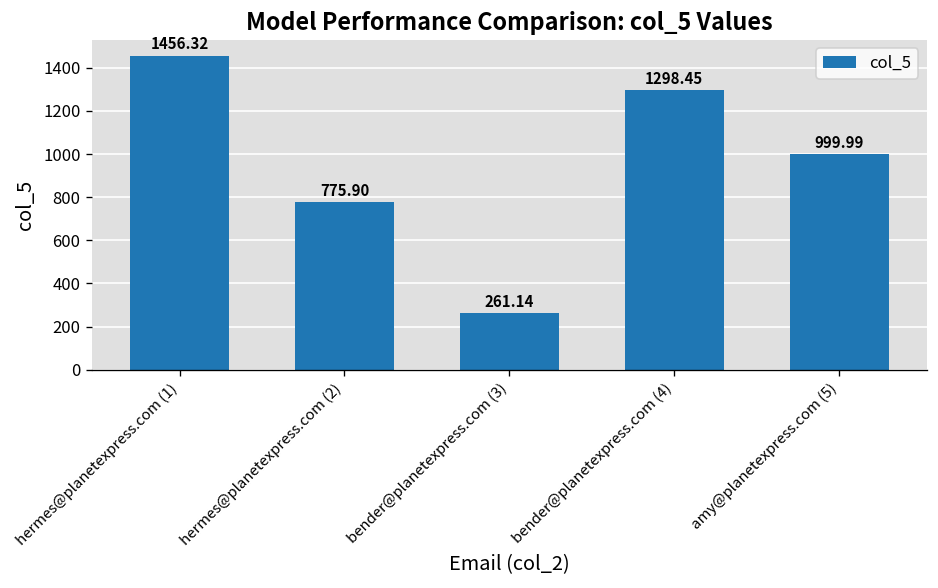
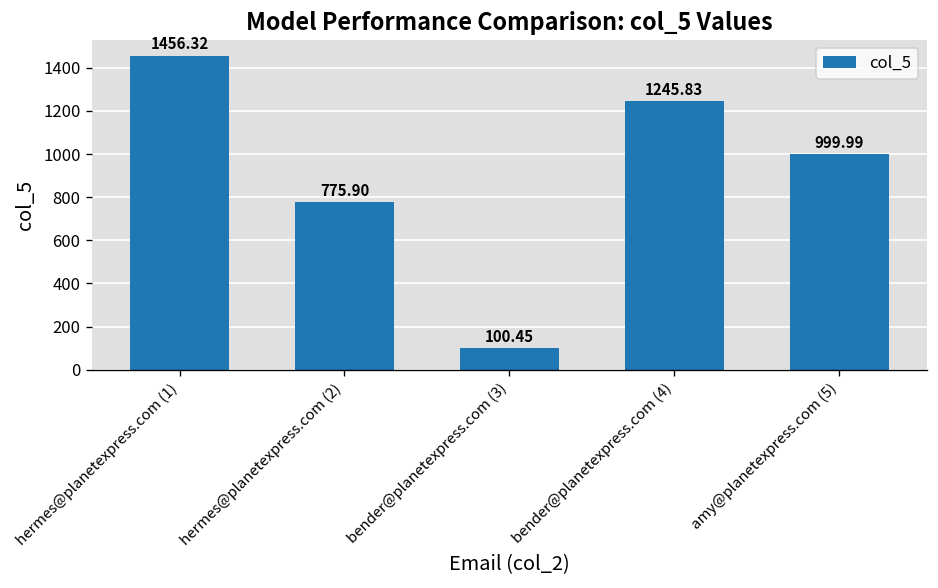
bender@planetexpress.com (3): 261.14 -> 100.45
bender@planetexpress.com (4): 1298.45 -> 1245.83
